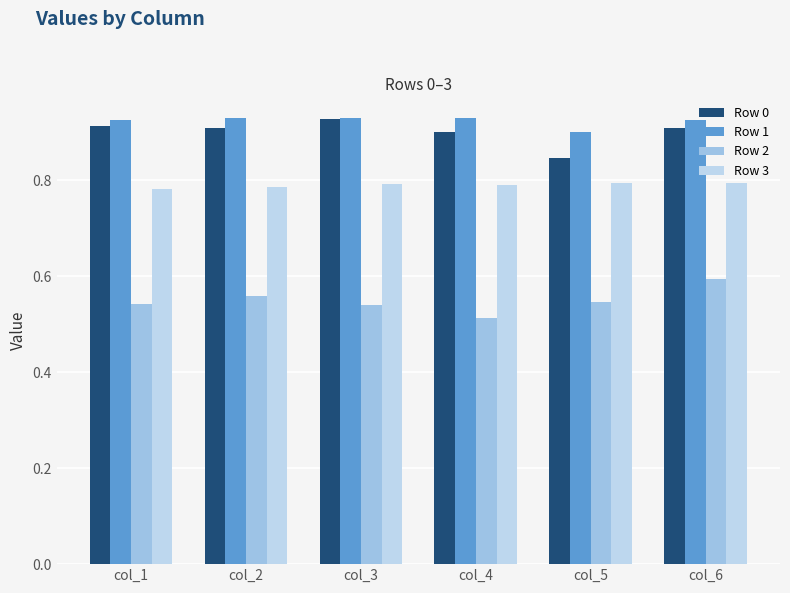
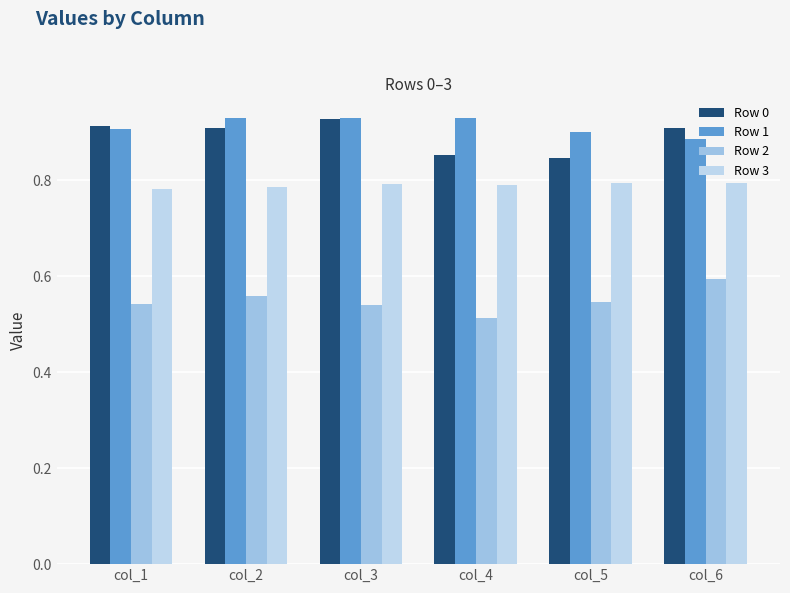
Row 1, col_1: 0.93 -> 0.91
Row 0, col_4: 0.90 -> 0.85
Row 1, col_6: 0.93 -> 0.89
